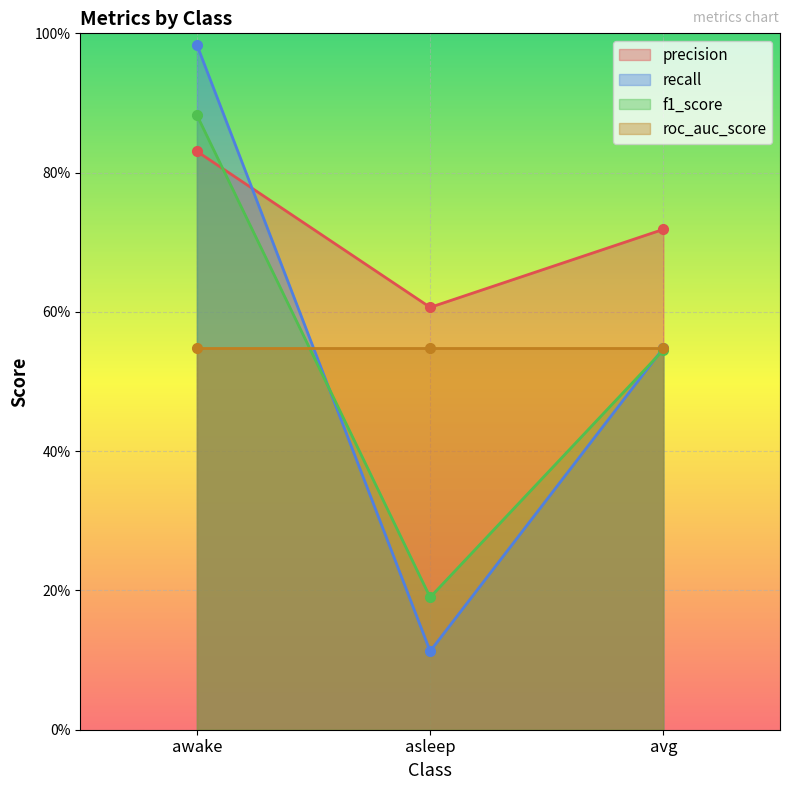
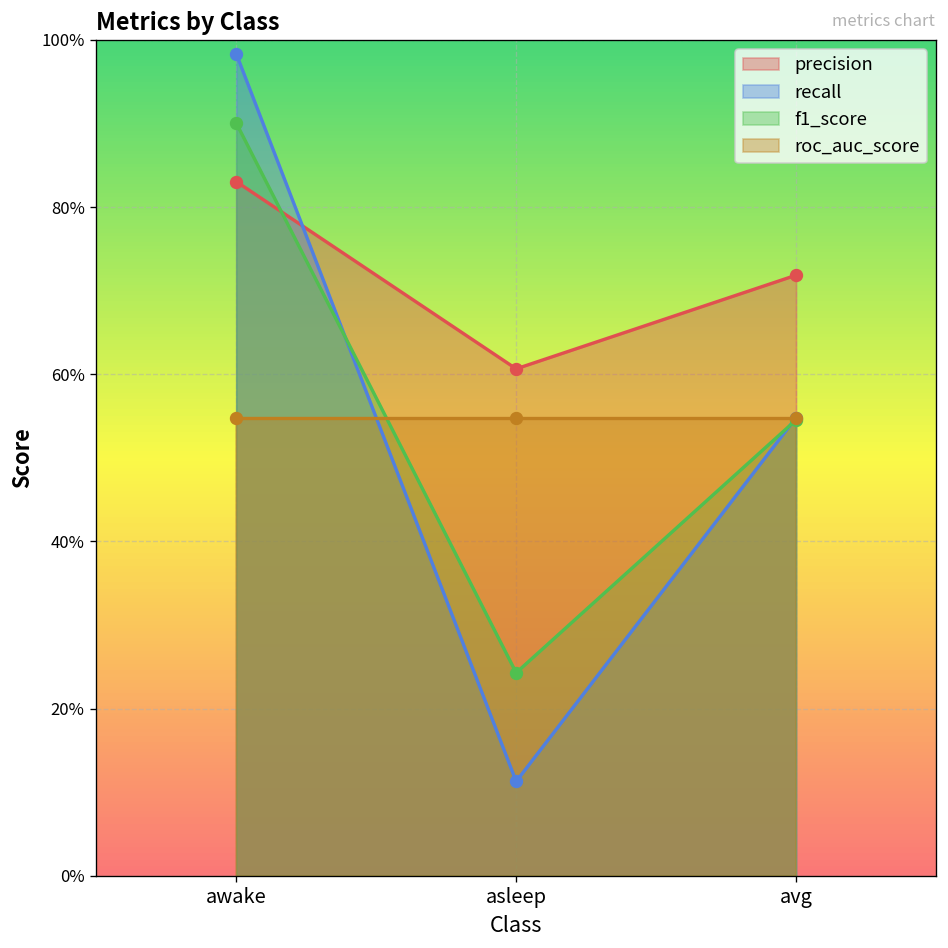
f1_score, awake: 88% -> 90%
f1_score, asleep: 19% -> 24%
